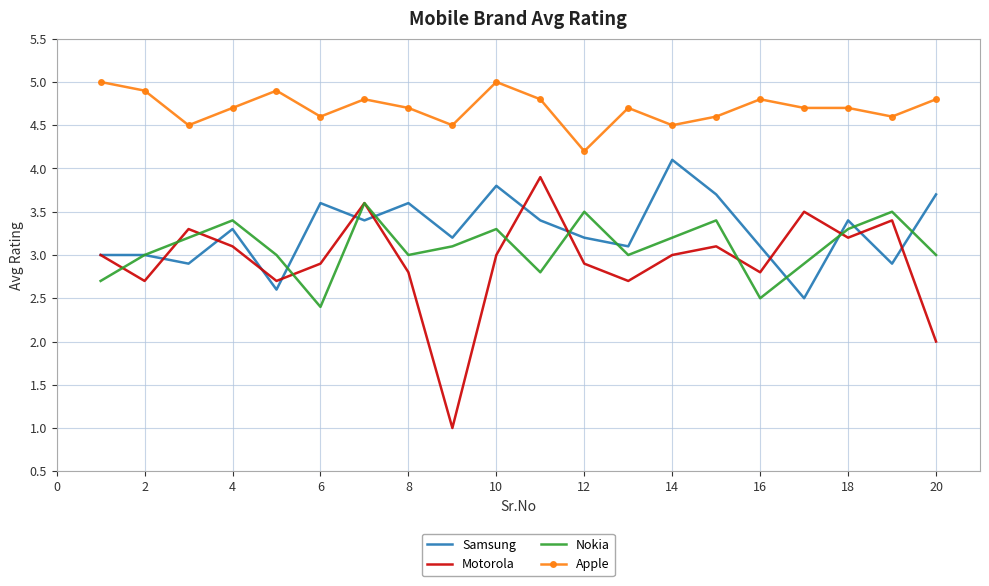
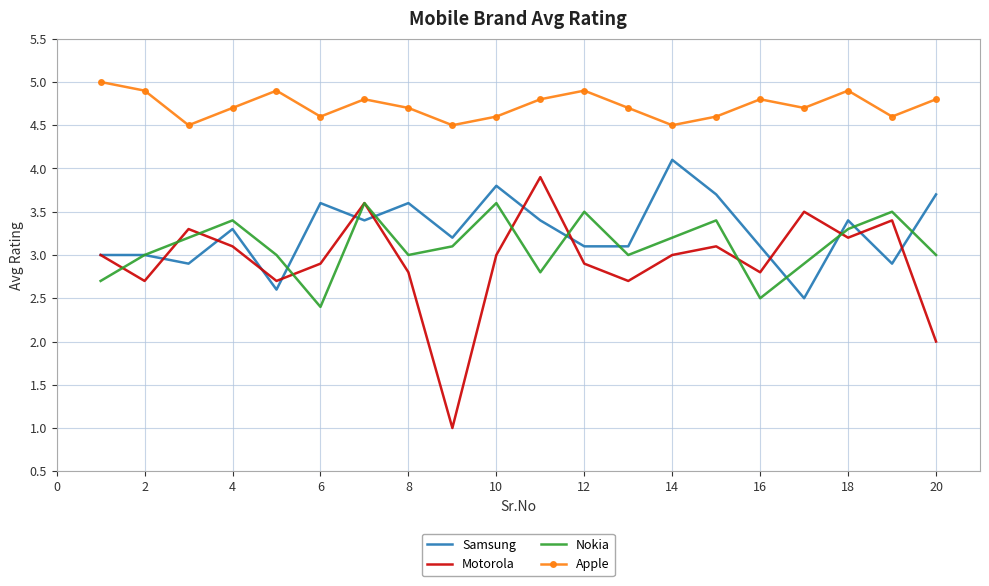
Nokia, 10: 3.3 -> 3.6
Apple, 10: 5.0 -> 4.6
Samsung, 12: 3.2 -> 3.1
Apple, 12: 4.2 -> 4.9
Apple, 18: 4.7 -> 4.9
